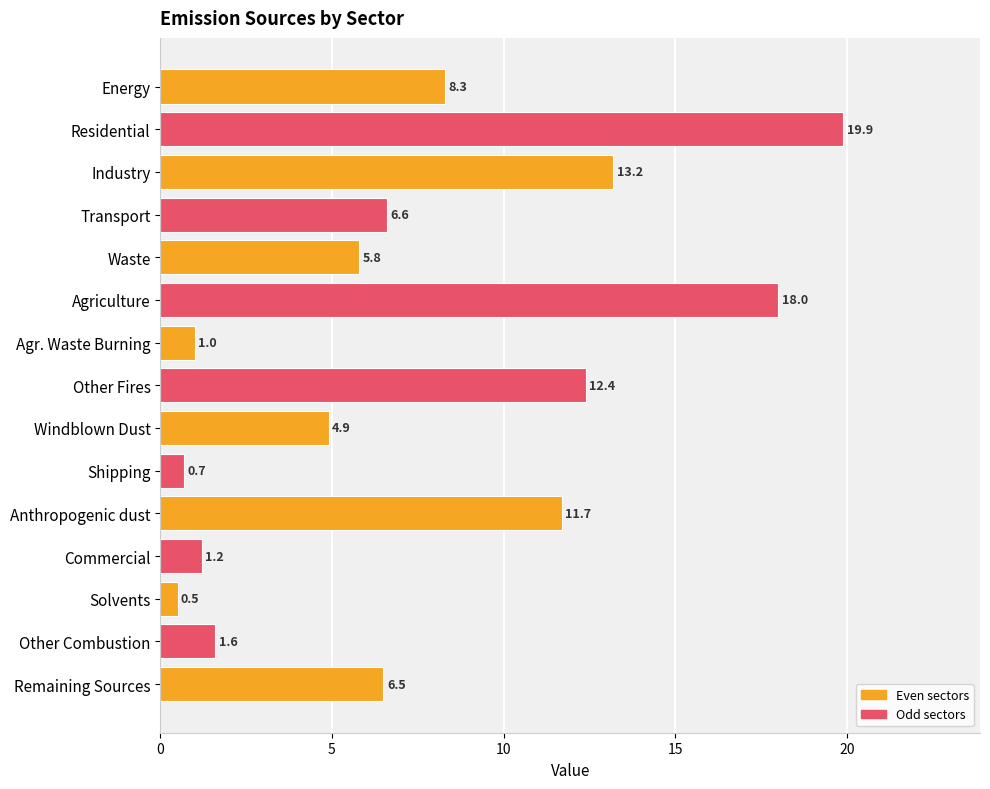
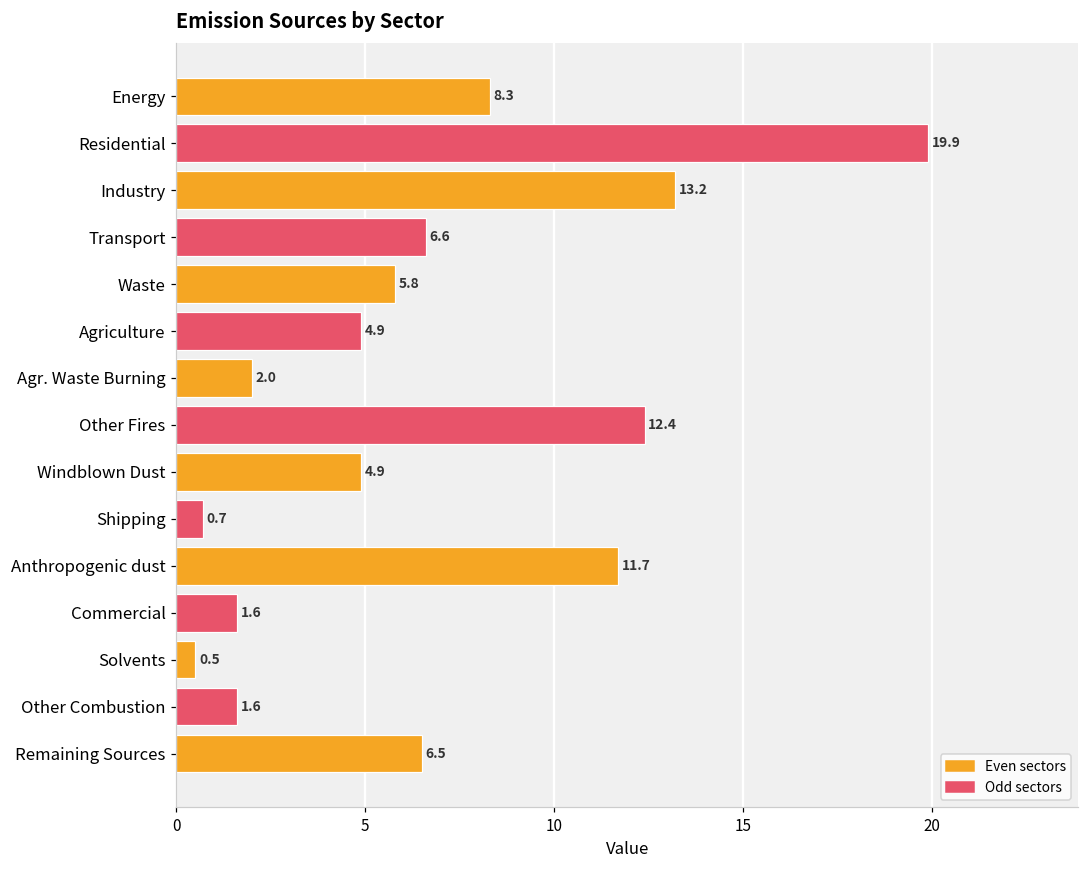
Agriculture: 18.0 -> 4.9
Agr. Waste Burning: 1.0 -> 2.0
Commercial: 1.2 -> 1.6
